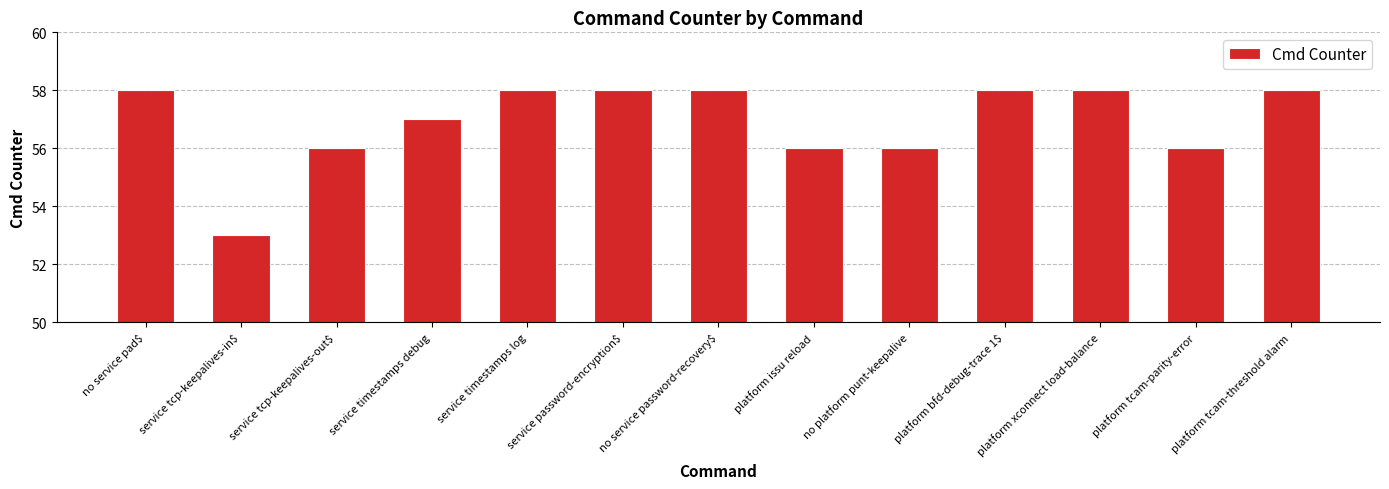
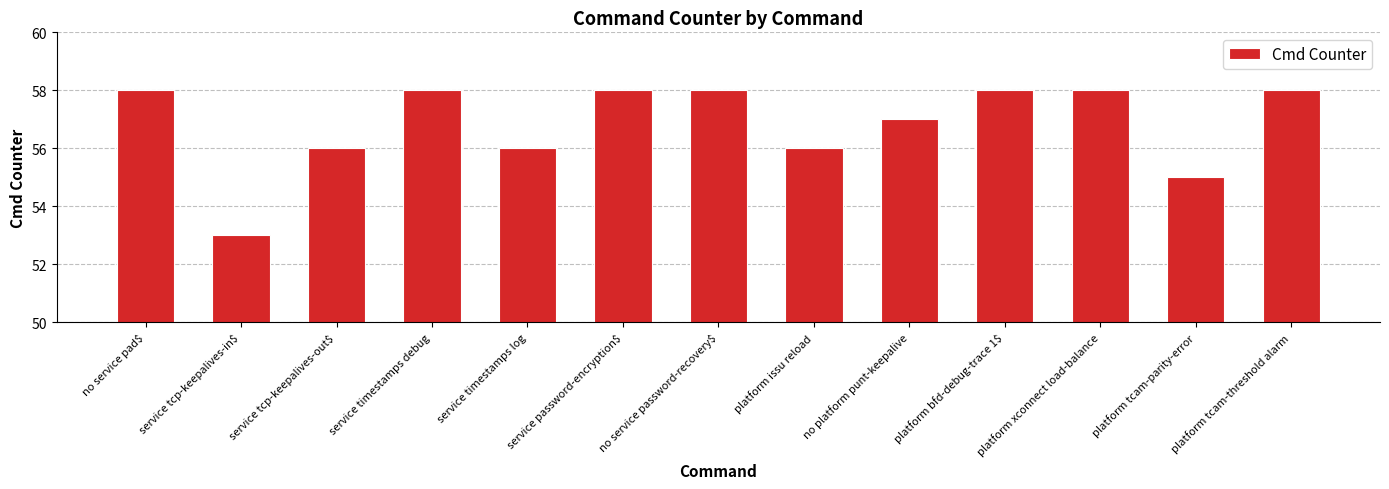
service timestamps debug: 57 -> 58
service timestamps log: 58 -> 56
no platform punt-keepalive: 56 -> 57
platform tcam-parity-error: 56 -> 55
